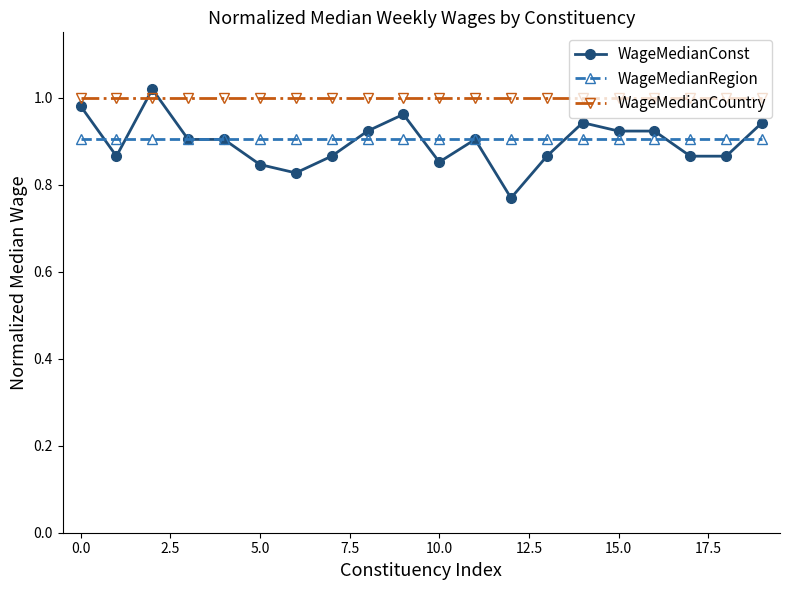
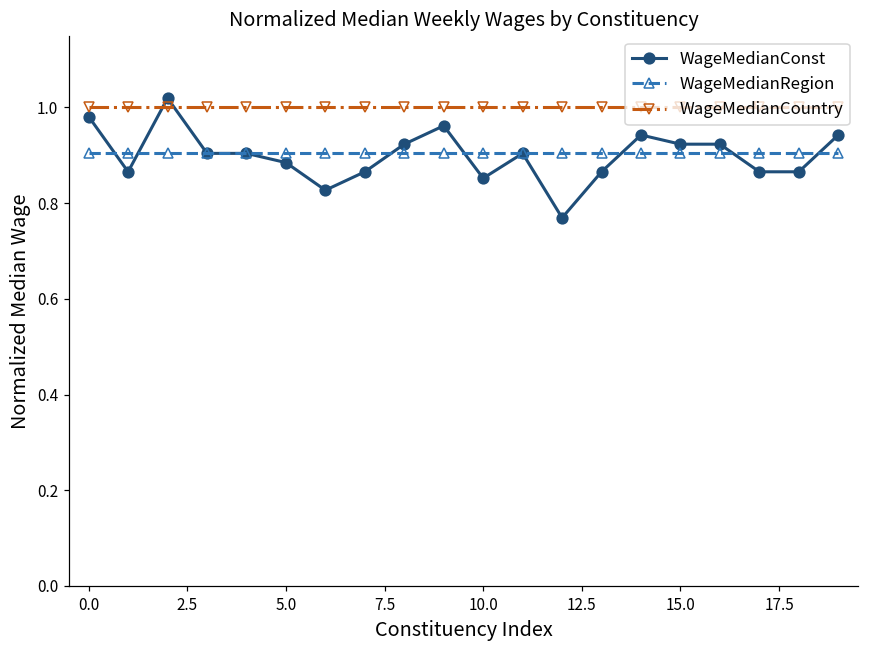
WageMedianConst, 5.0: 0.85 -> 0.88
